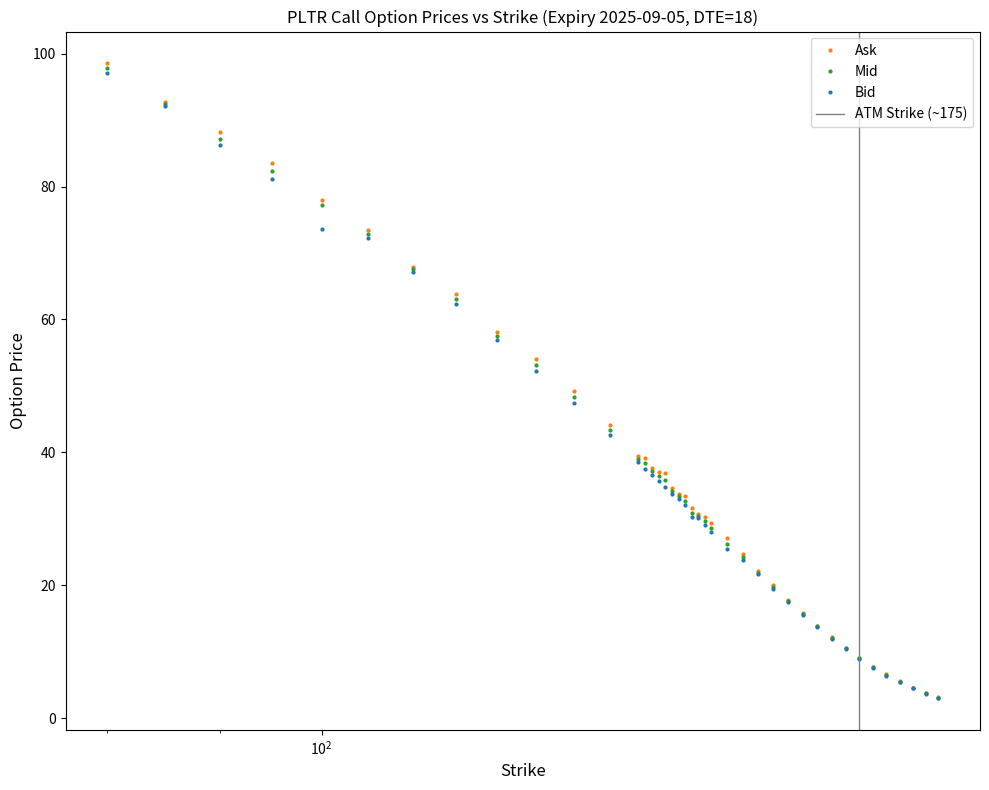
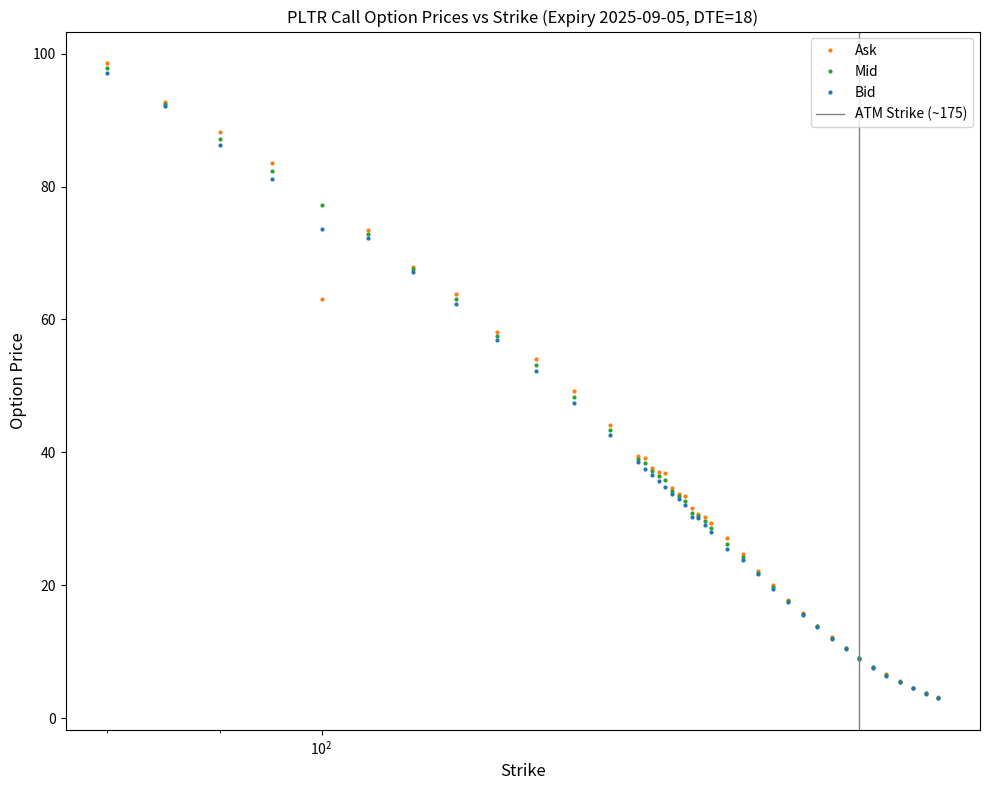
Ask, 10^2: 78 -> 63
